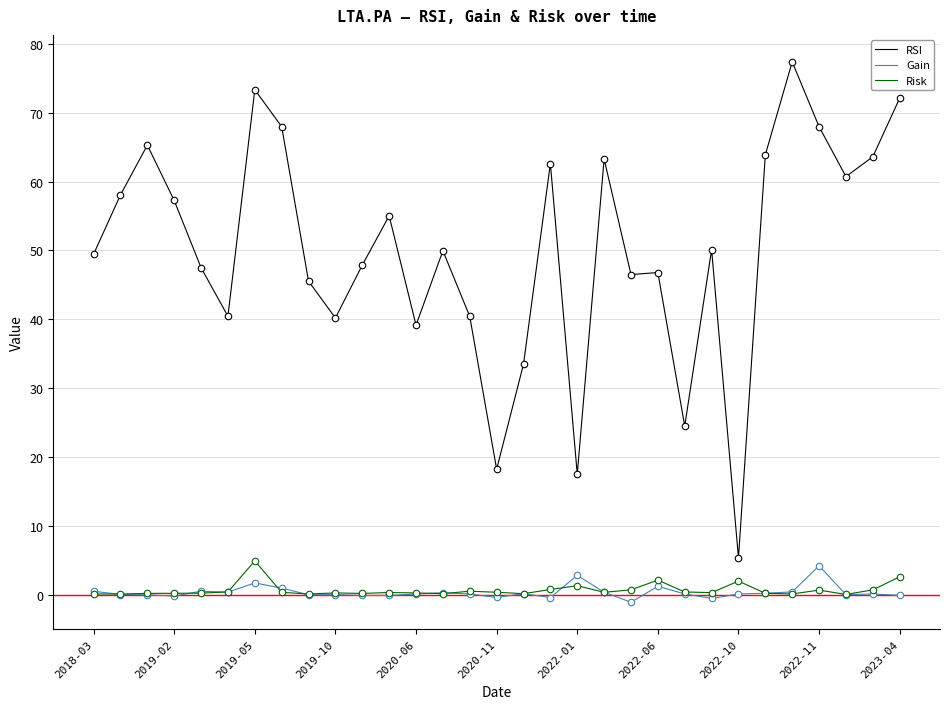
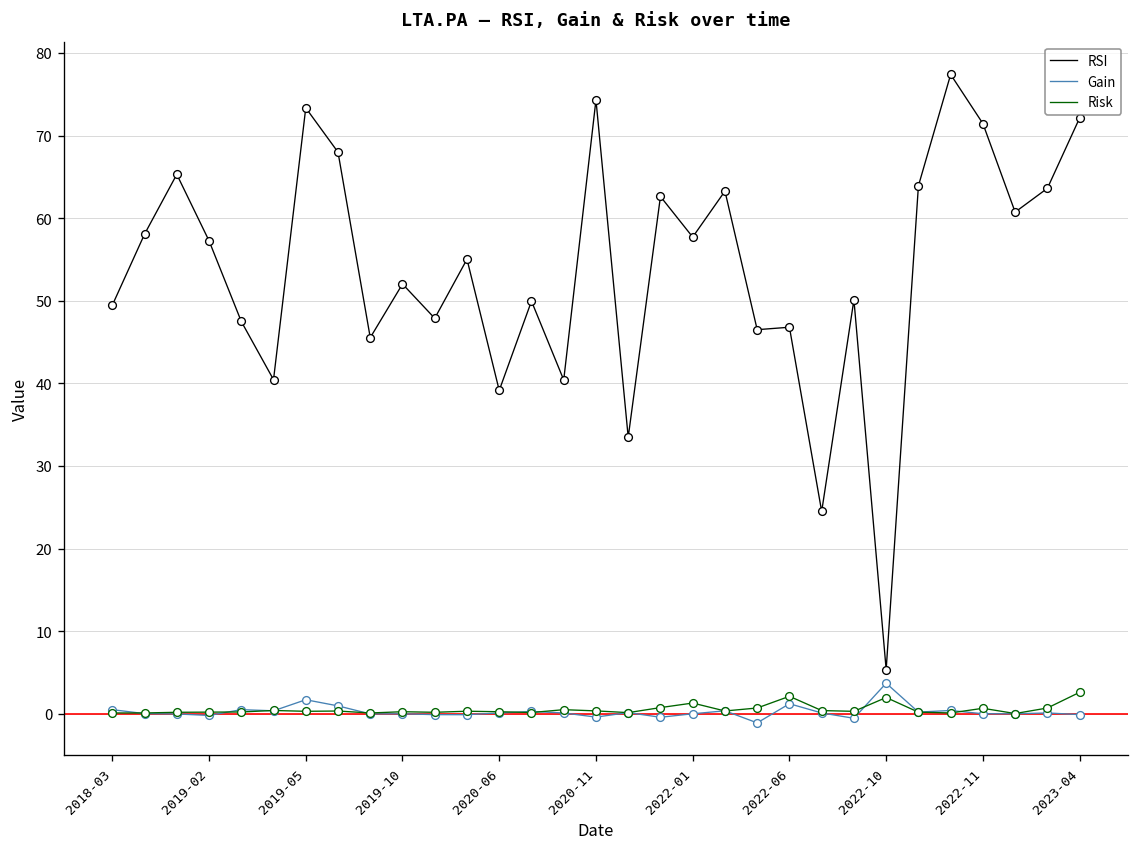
Risk, 2019-05: 5 -> 0
RSI, 2019-10: 40 -> 52
RSI, 2020-11: 18 -> 74
RSI, 2022-01: 18 -> 58
Gain, 2022-01: 3 -> 0
Gain, 2022-10: 0 -> 4
RSI, 2022-11: 68 -> 71
Gain, 2022-11: 4 -> 0
